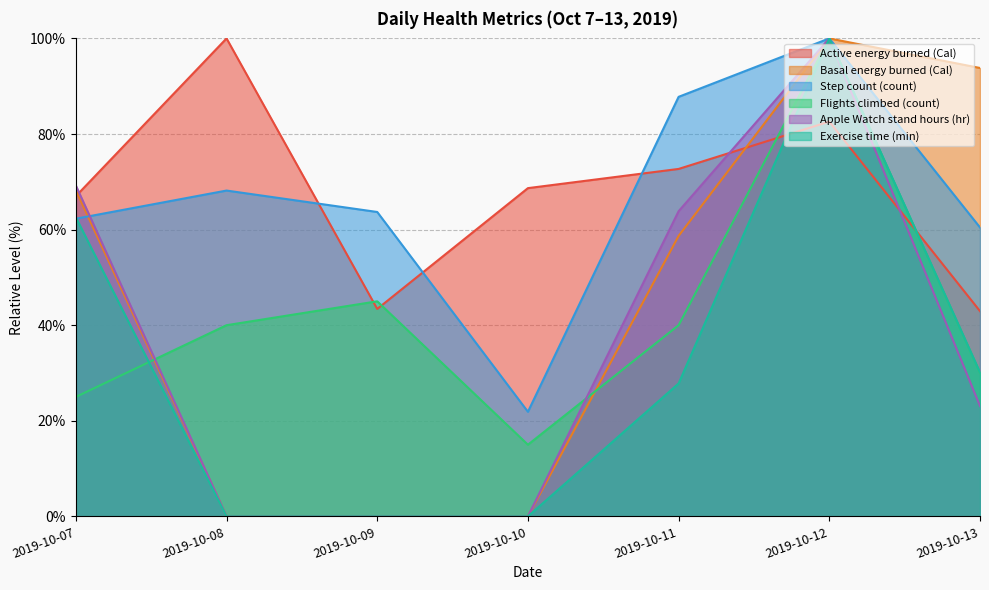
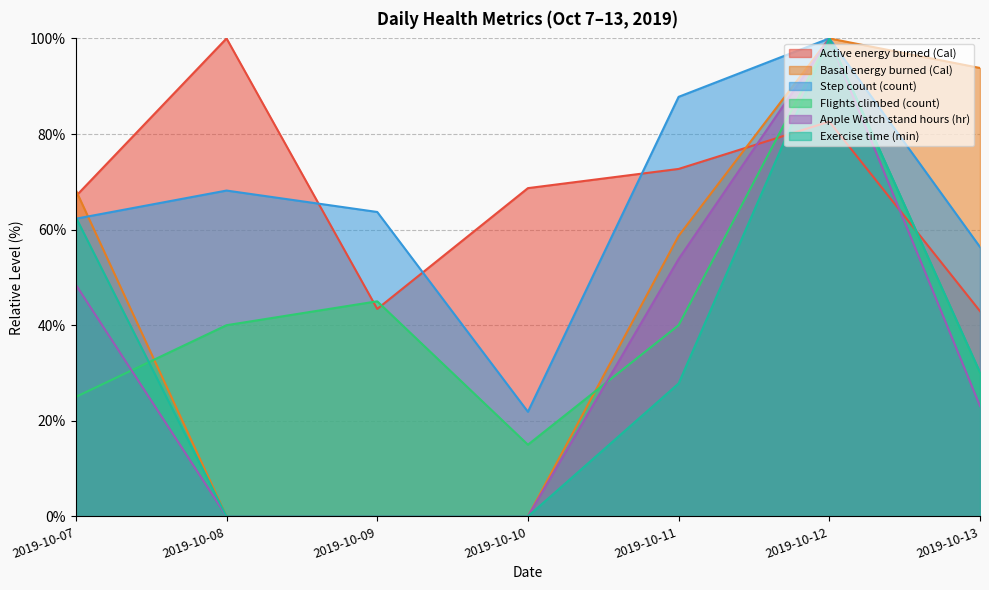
Apple Watch stand hours (hr), 2019-10-07: 69% -> 48%
Apple Watch stand hours (hr), 2019-10-11: 64% -> 54%
Step count (count), 2019-10-13: 60% -> 56%
